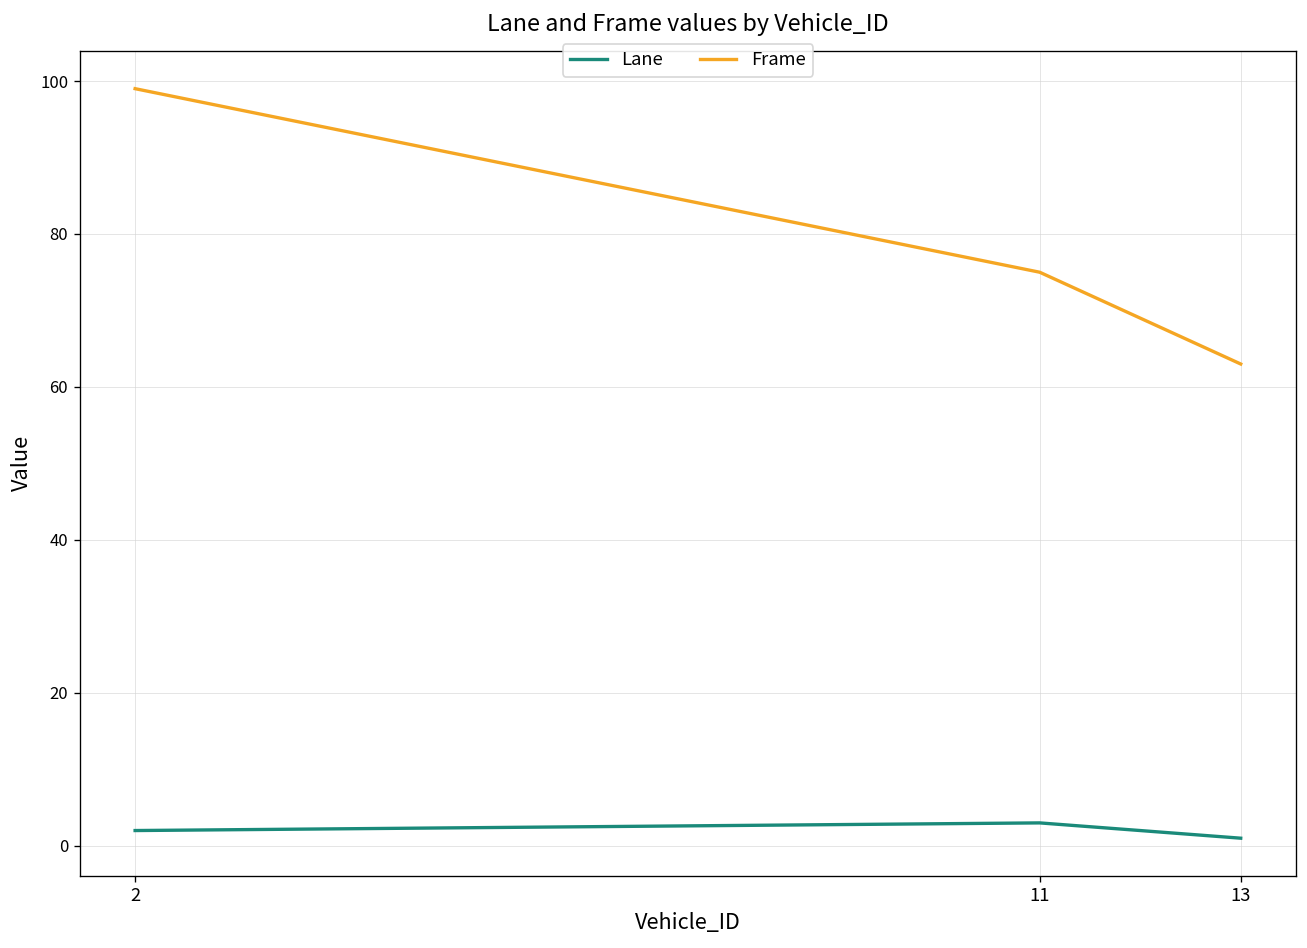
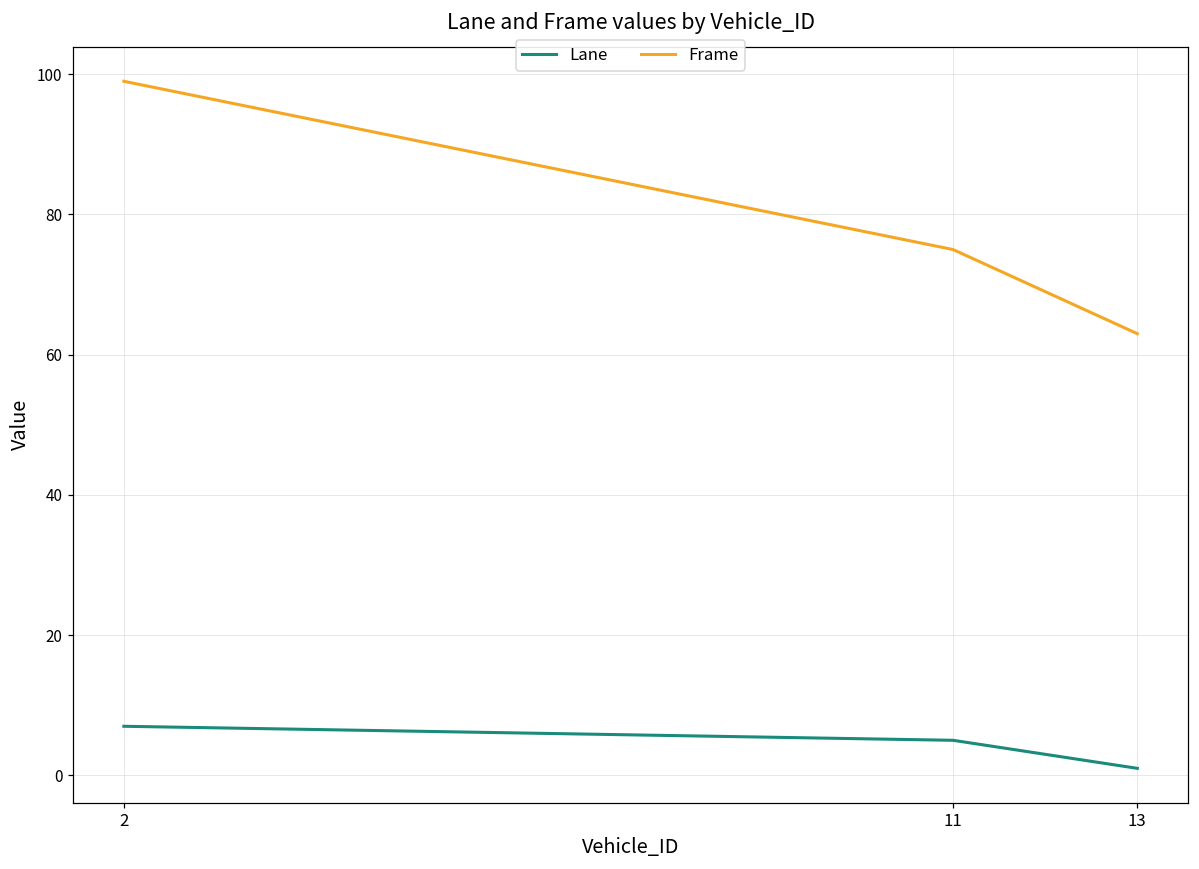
Lane, 2: 2 -> 7
Lane, 11: 3 -> 5
